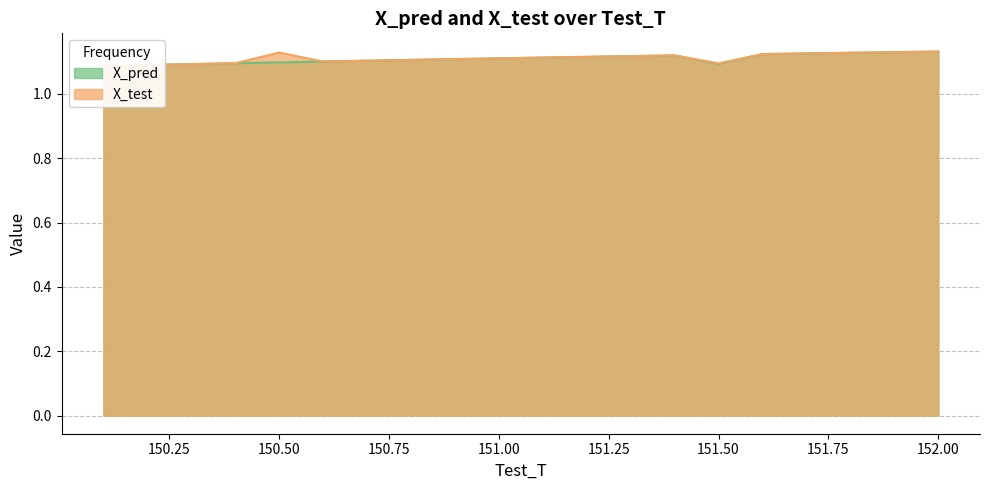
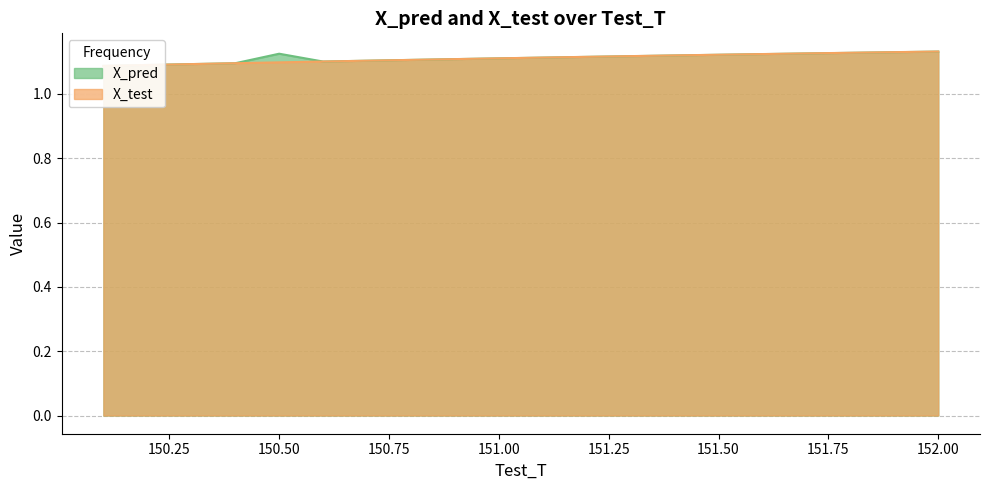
X_pred, 150.50: 1.10 -> 1.13
X_test, 150.50: 1.13 -> 1.10
X_pred, 151.50: 1.09 -> 1.12
X_test, 151.50: 1.10 -> 1.12
